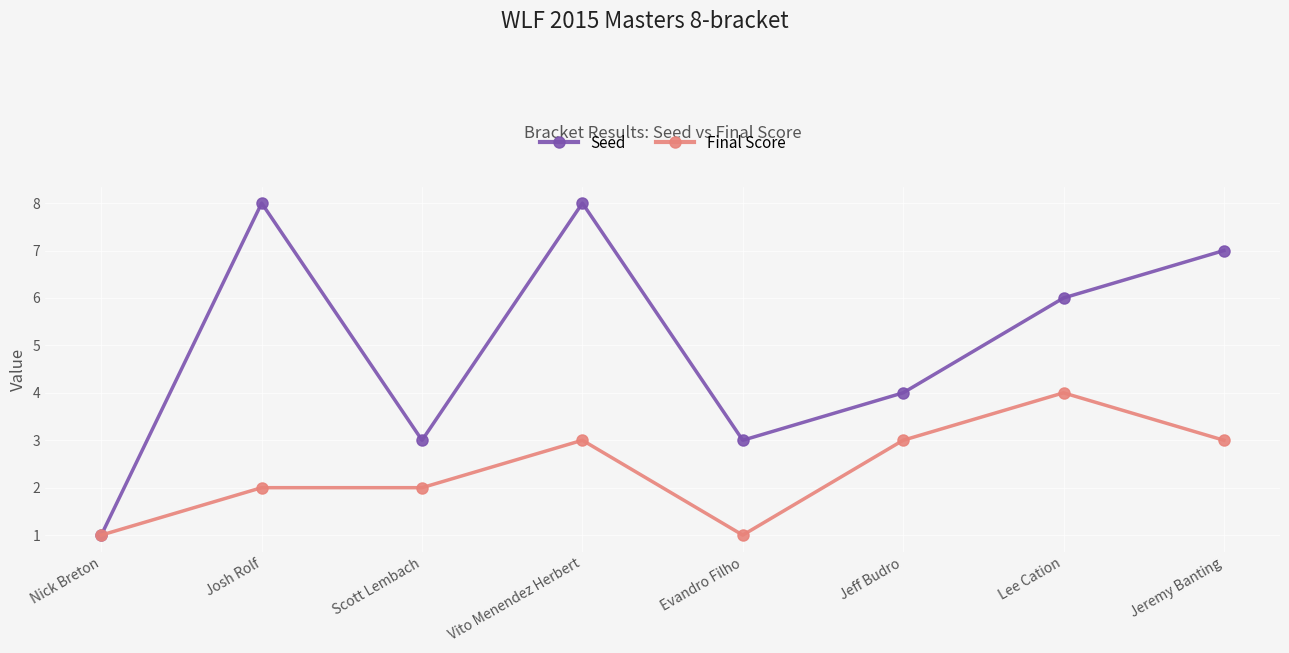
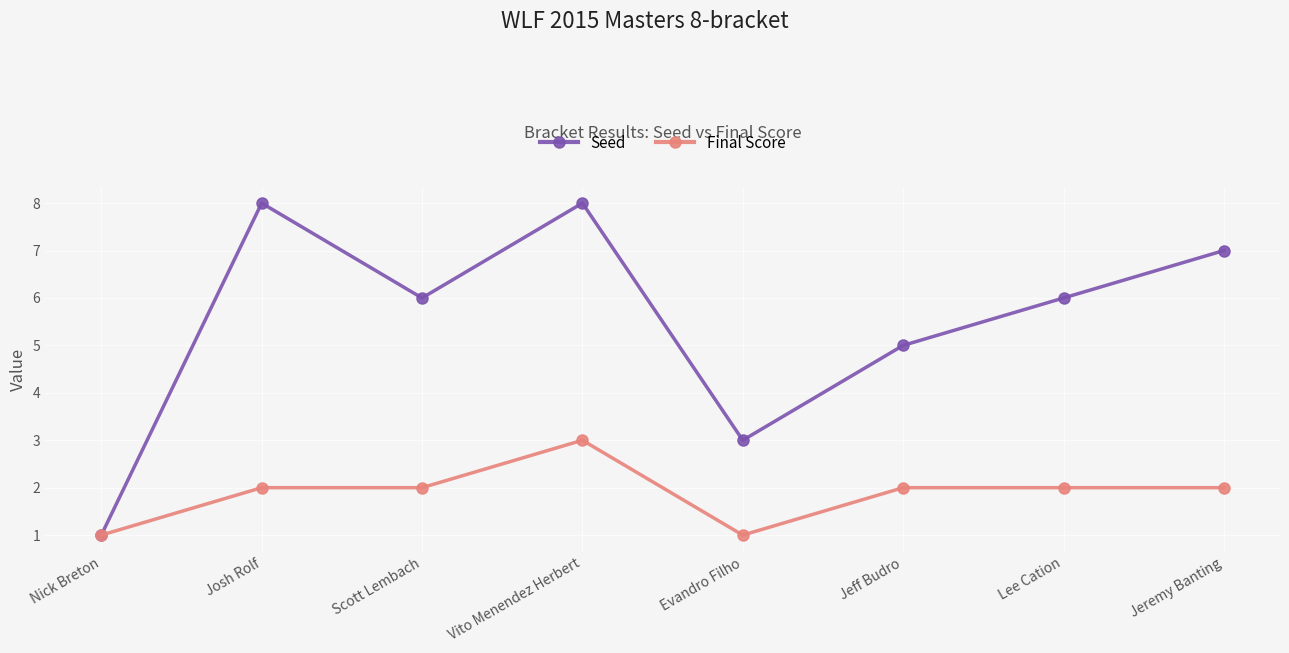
Seed, Scott Lembach: 3 -> 6
Seed, Jeff Budro: 4 -> 5
Final Score, Jeff Budro: 3 -> 2
Final Score, Lee Cation: 4 -> 2
Final Score, Jeremy Banting: 3 -> 2
